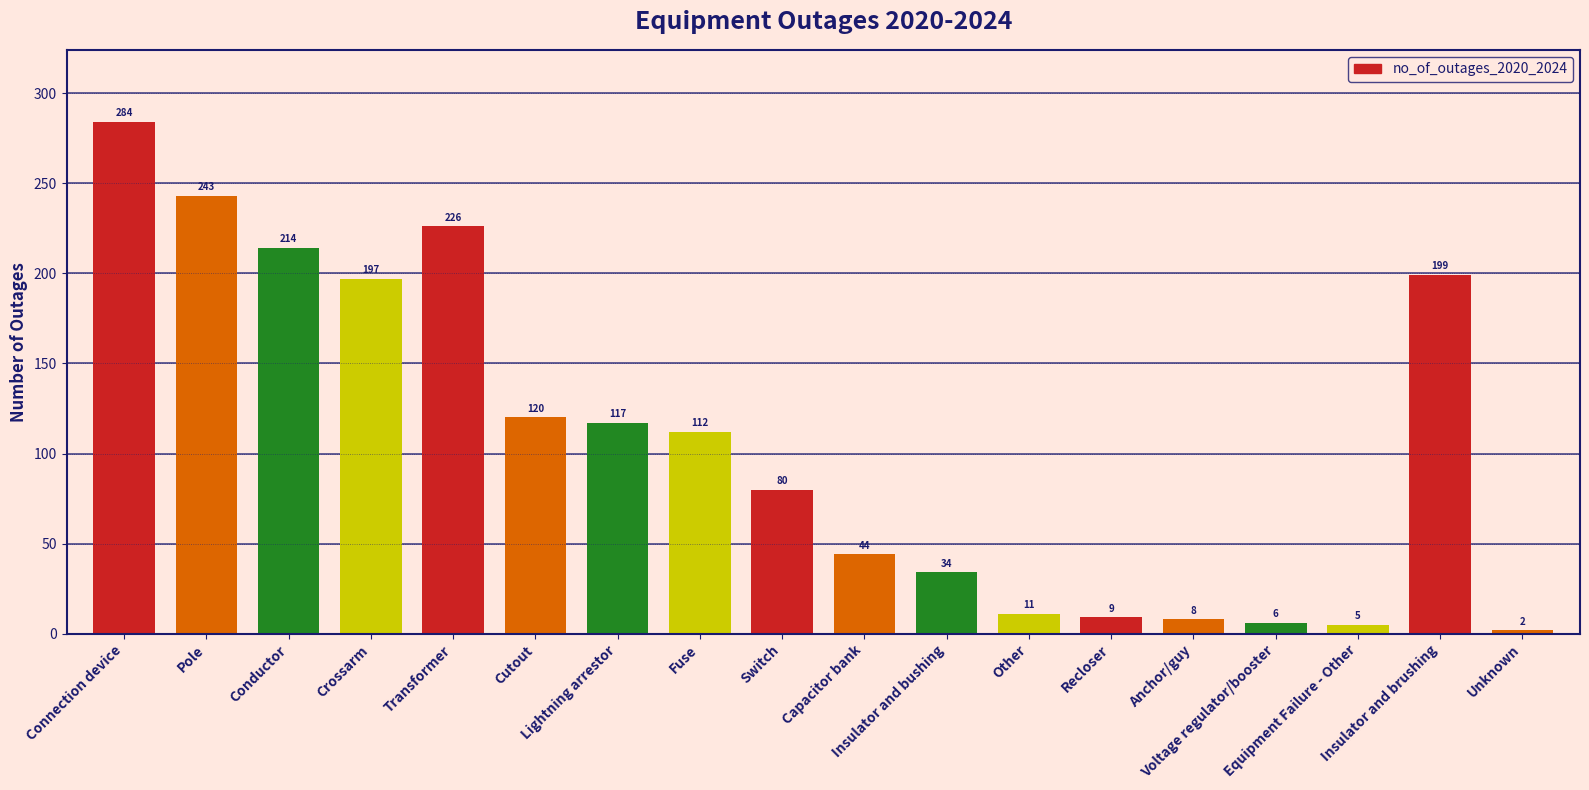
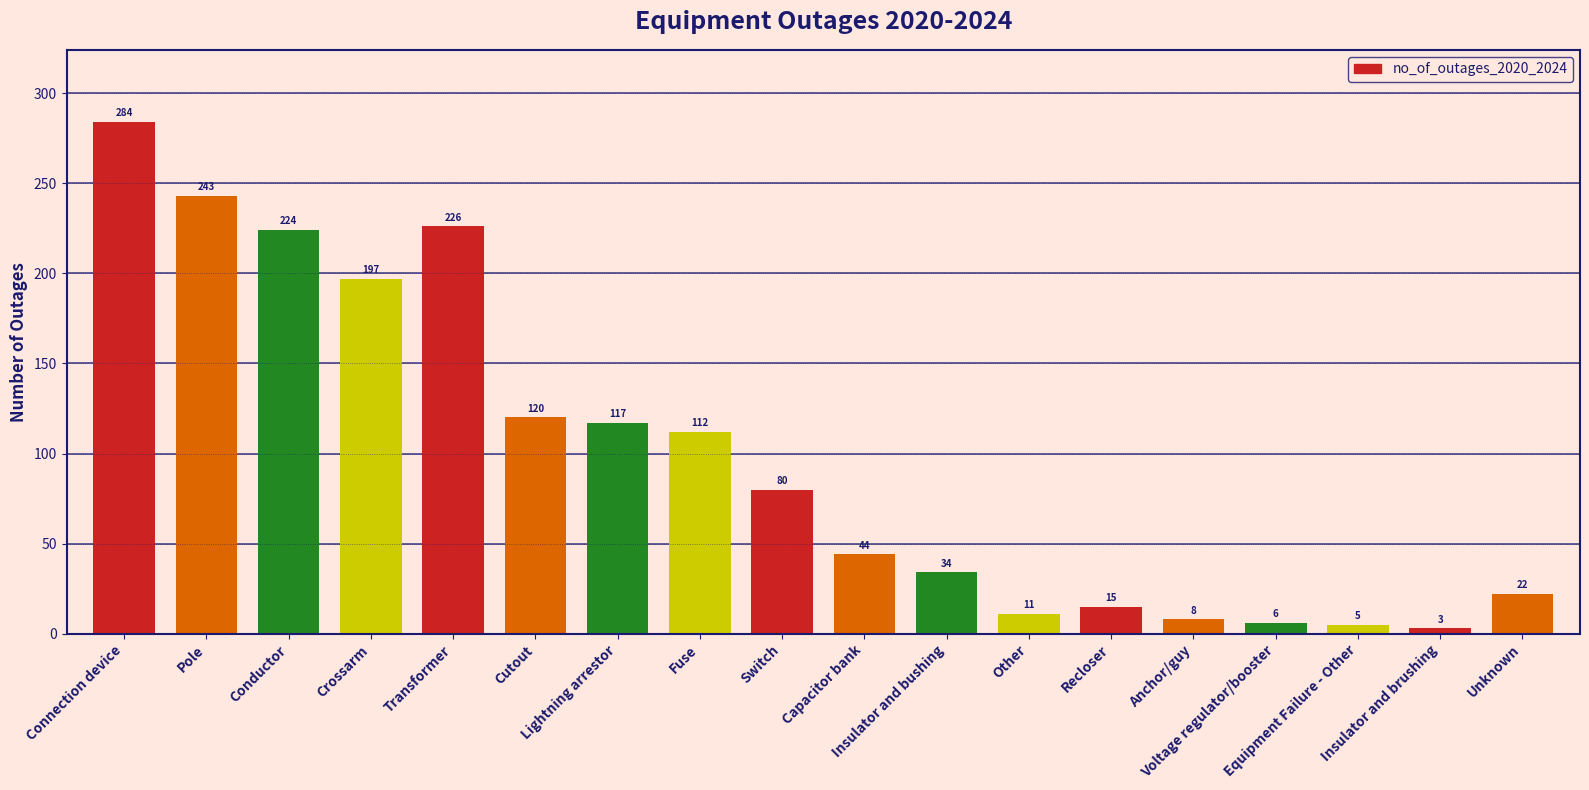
Conductor: 214 -> 224
Recloser: 9 -> 15
Insulator and brushing: 199 -> 3
Unknown: 2 -> 22
